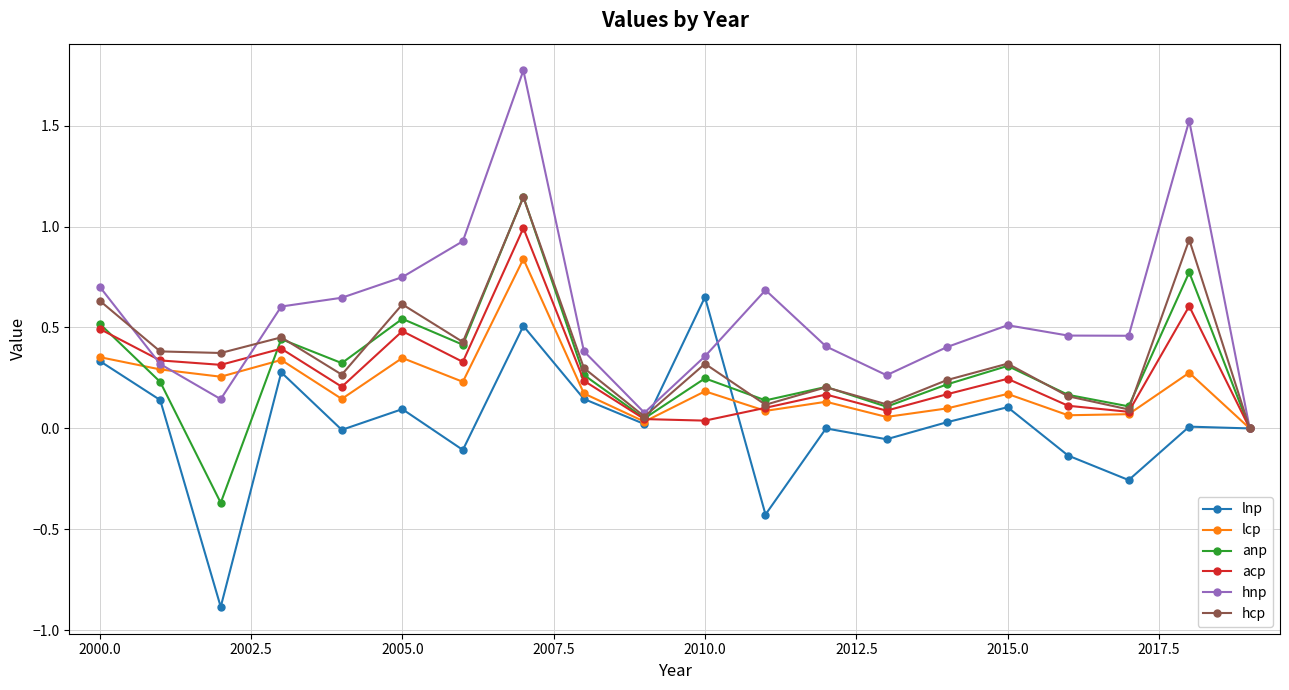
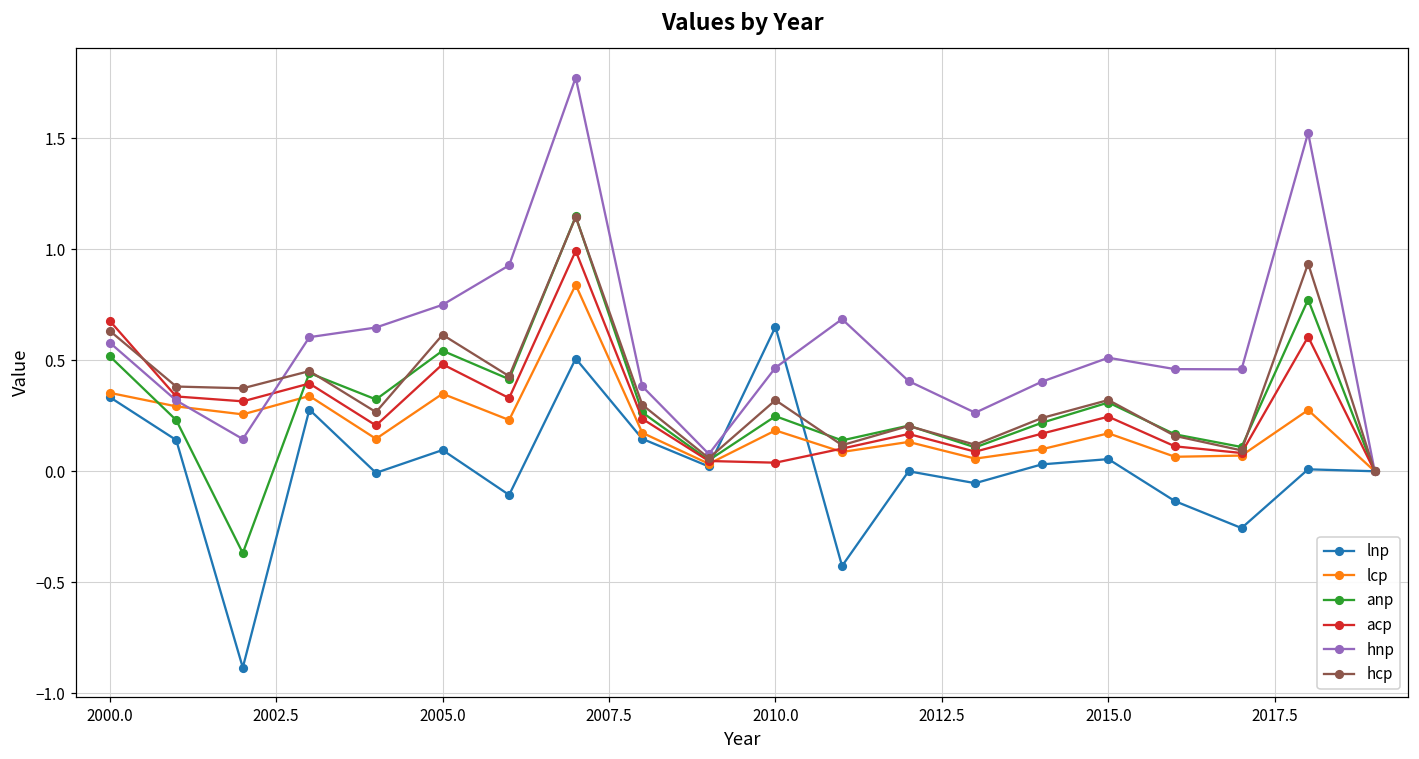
acp, 2000.0: 0.49 -> 0.68
hnp, 2000.0: 0.70 -> 0.58
hnp, 2010.0: 0.36 -> 0.47
lnp, 2015.0: 0.11 -> 0.05
